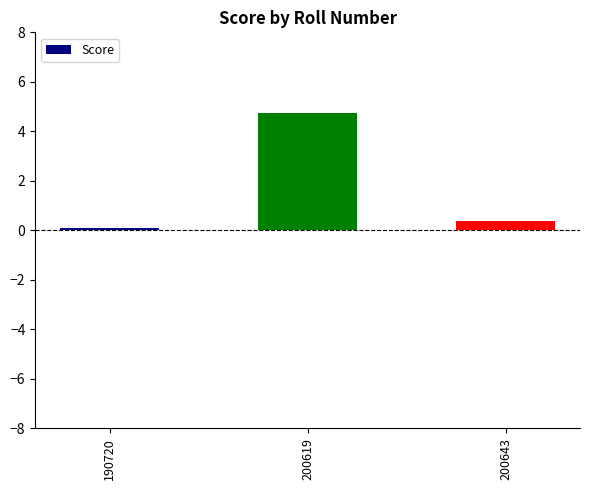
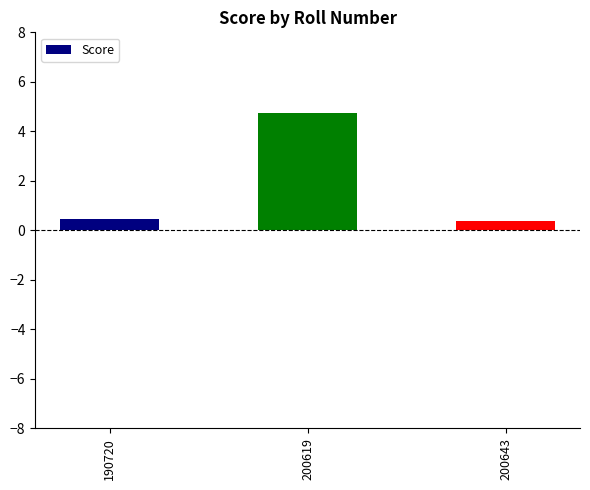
190720: 0.1 -> 0.4
